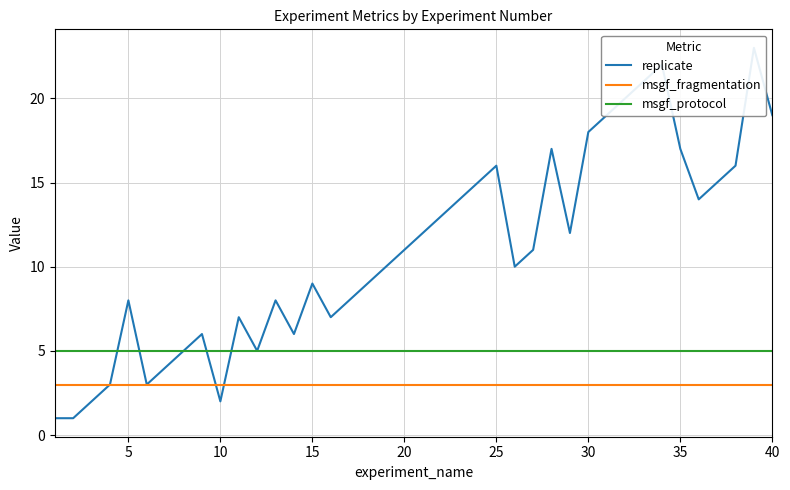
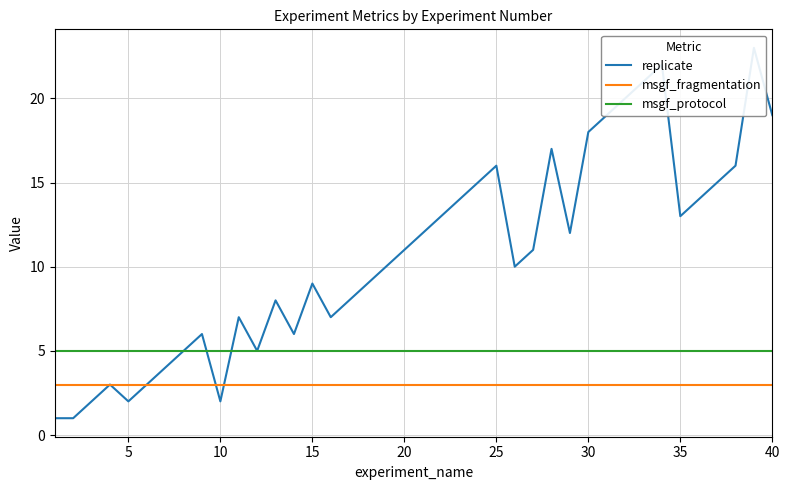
replicate, 5: 8 -> 2
replicate, 35: 17 -> 13
